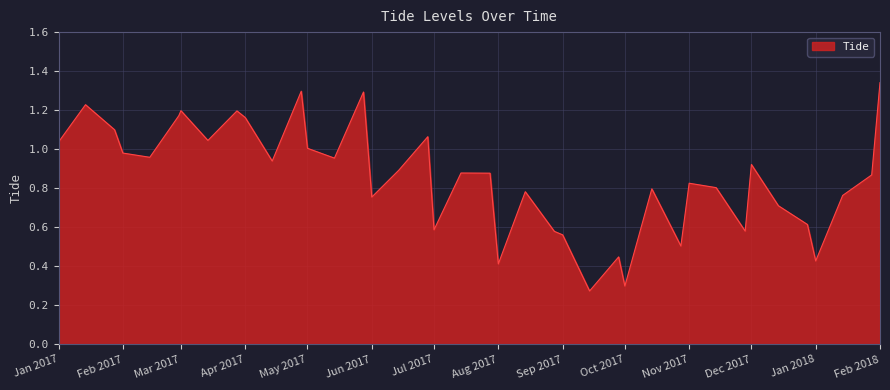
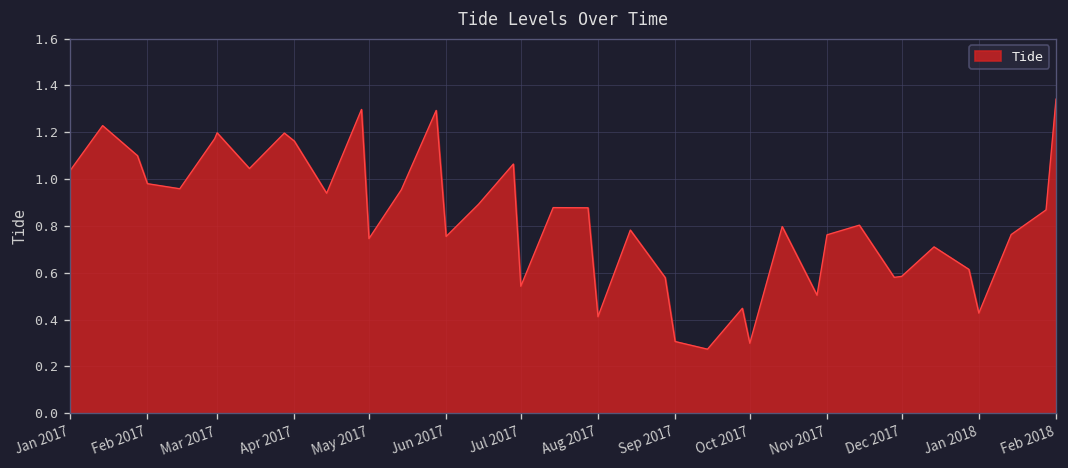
May 2017: 1.00 -> 0.75
Jul 2017: 0.59 -> 0.54
Sep 2017: 0.56 -> 0.31
Nov 2017: 0.83 -> 0.76
Dec 2017: 0.92 -> 0.58
